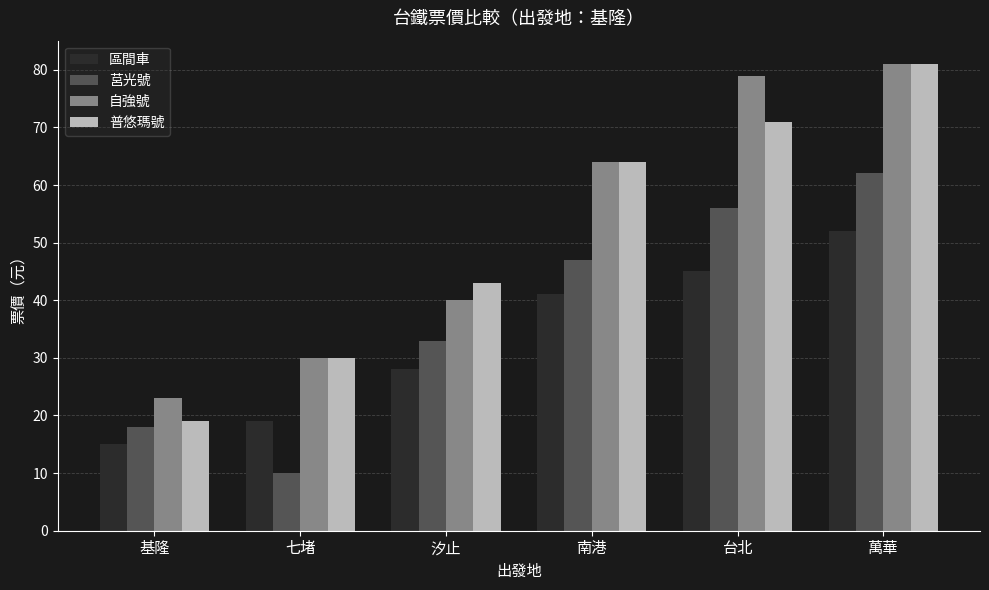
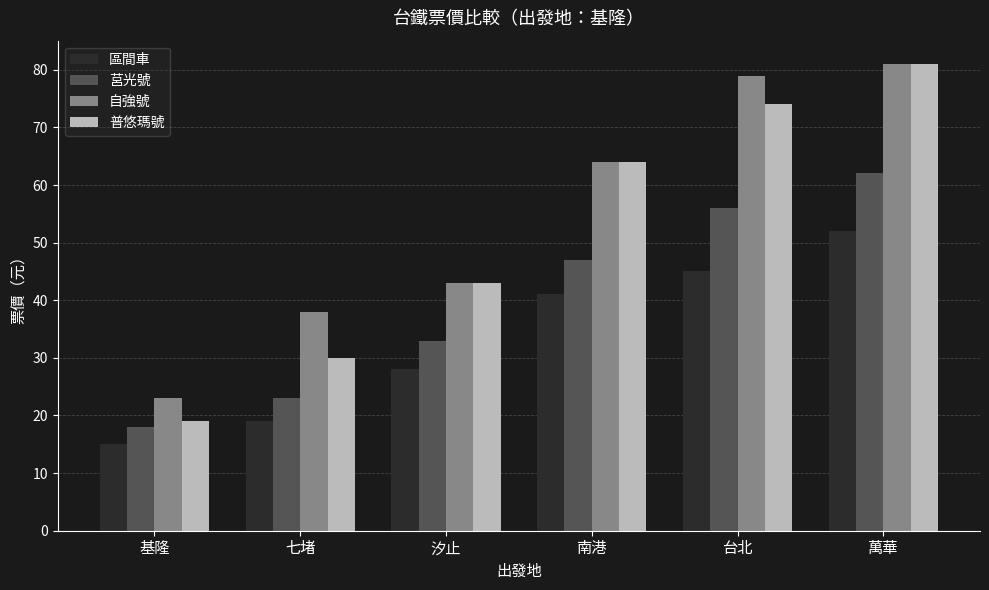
莒光號, 七堵: 10 -> 23
自強號, 七堵: 30 -> 38
自強號, 汐止: 40 -> 43
普悠瑪號, 台北: 71 -> 74
